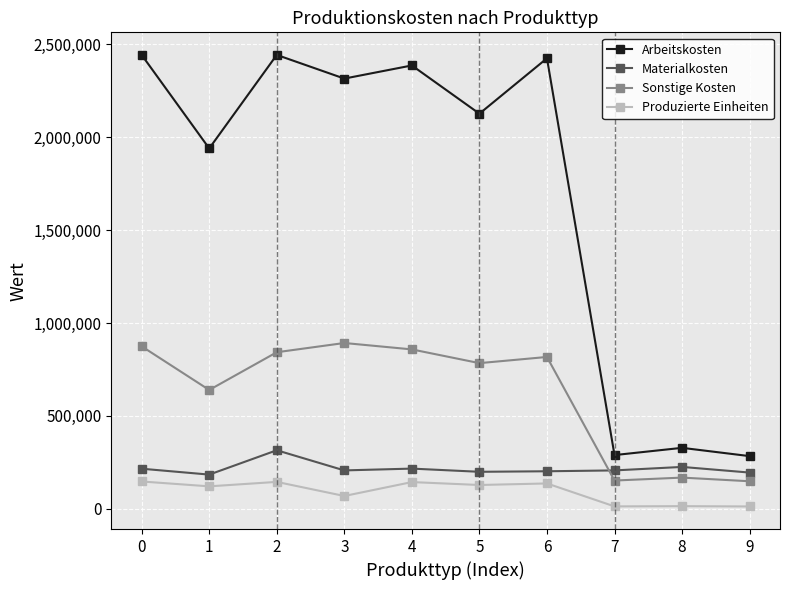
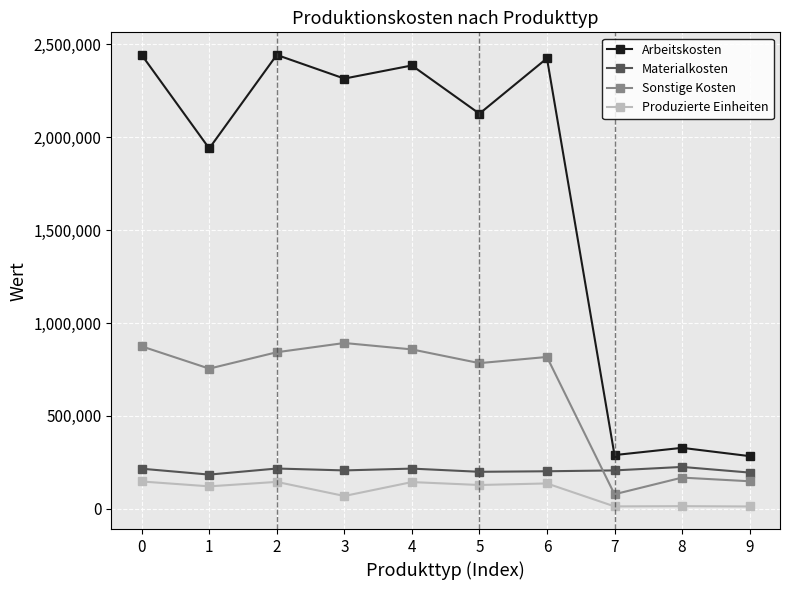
Sonstige Kosten, 1: 640,000 -> 750,000
Materialkosten, 2: 310,000 -> 220,000
Sonstige Kosten, 7: 150,000 -> 80,000
